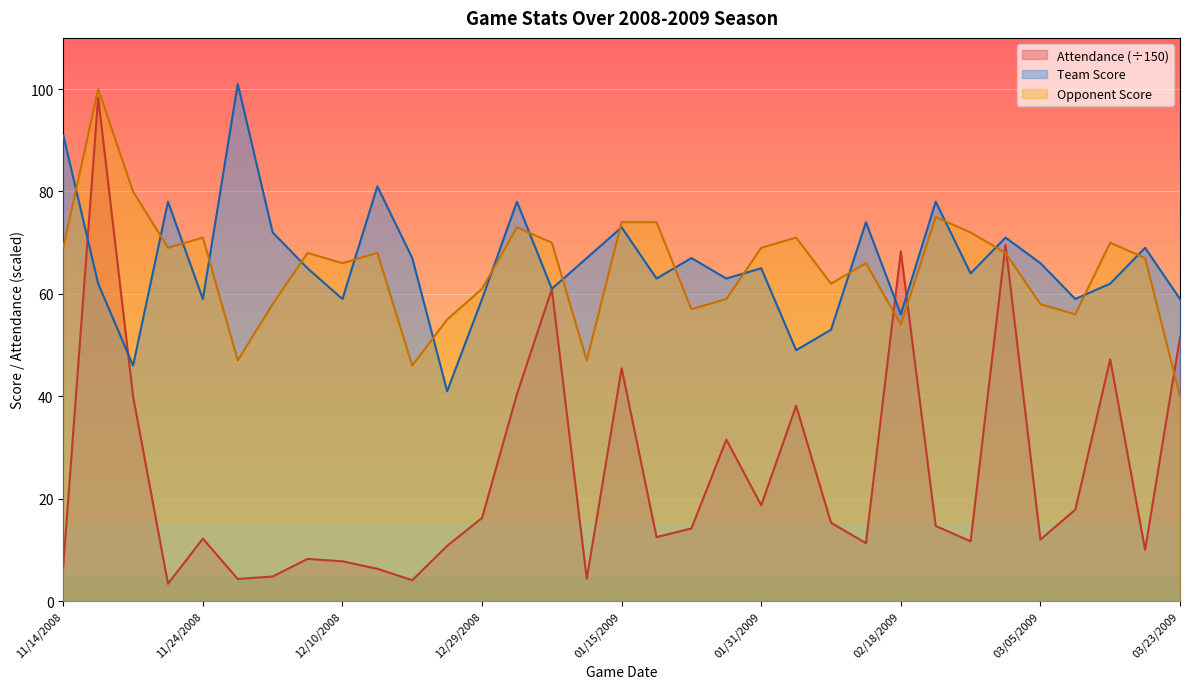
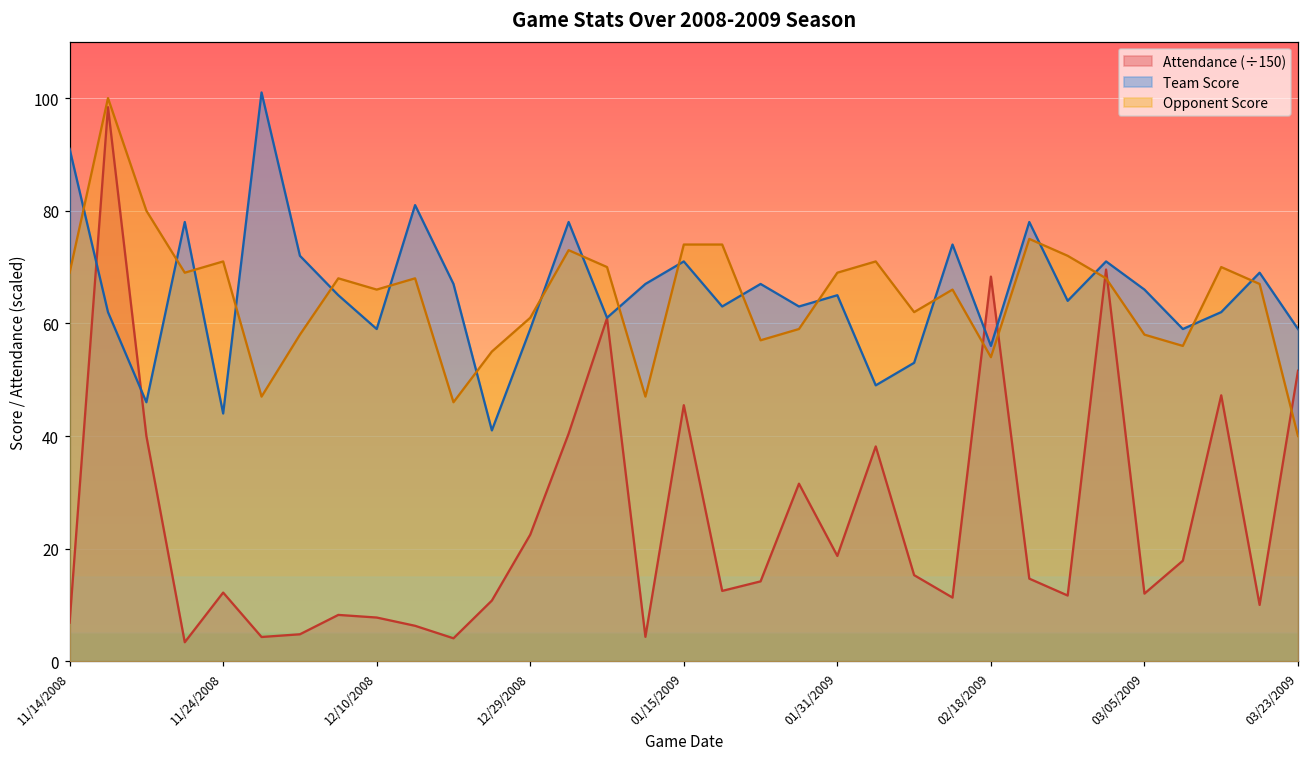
Team Score, 11/24/2008: 59 -> 44
Attendance (÷150), 12/29/2008: 16 -> 22
Team Score, 01/15/2009: 73 -> 71
